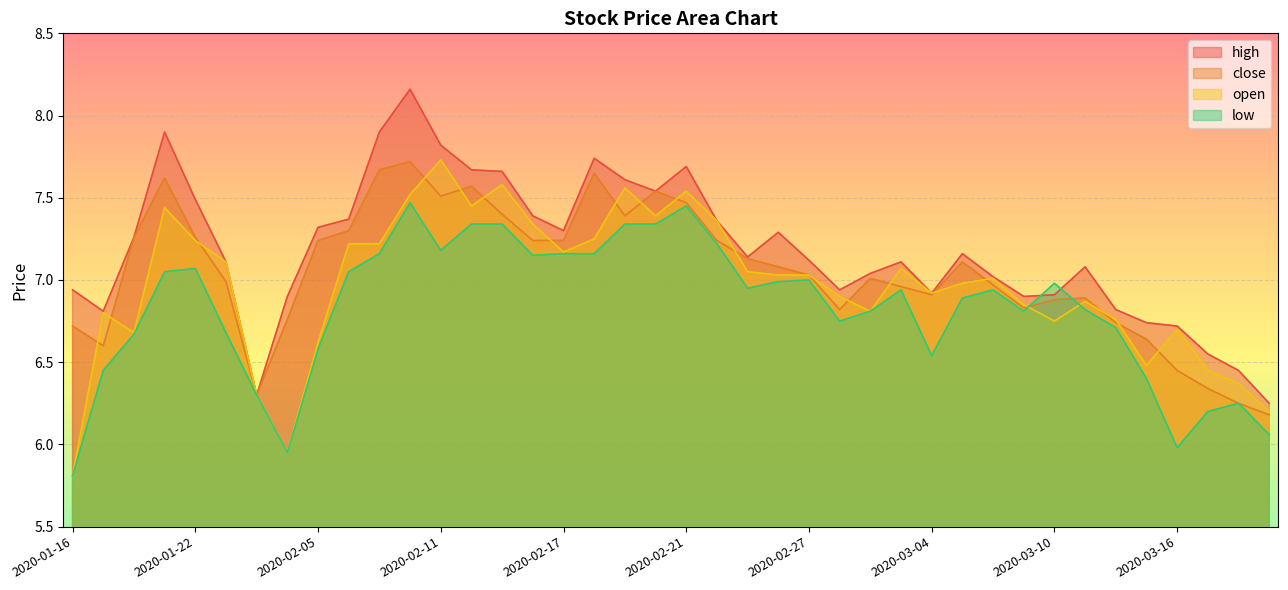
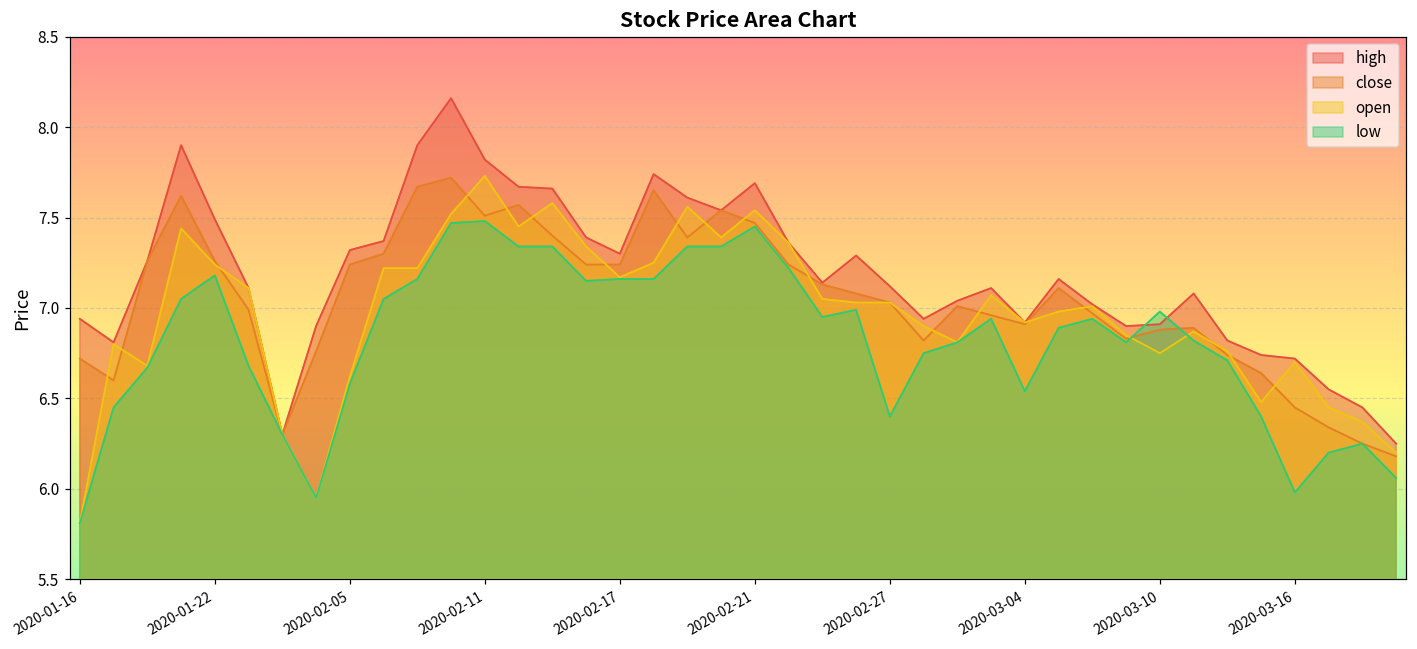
low, 2020-01-22: 7.07 -> 7.18
low, 2020-02-11: 7.18 -> 7.48
low, 2020-02-27: 7.0 -> 6.4
